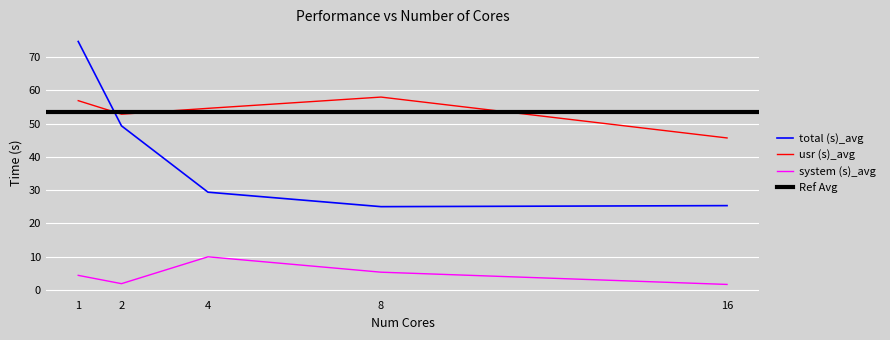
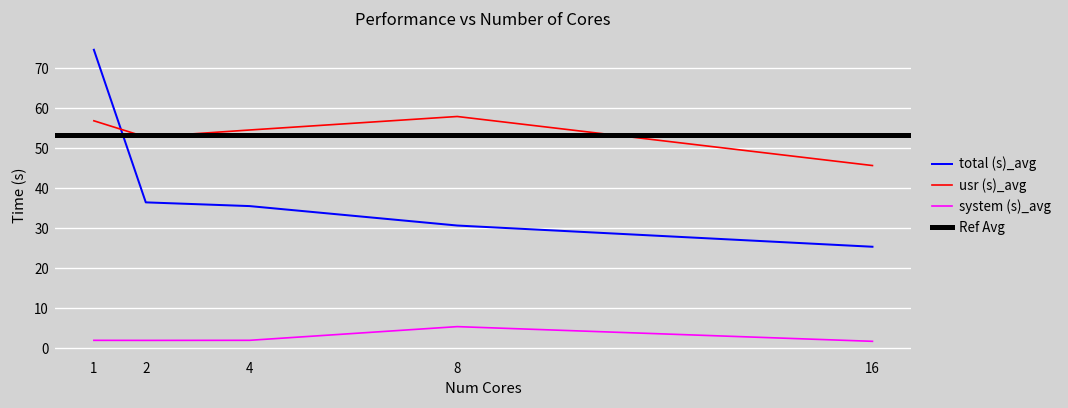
system (s)_avg, 1: 4 -> 2
total (s)_avg, 2: 49 -> 36
total (s)_avg, 4: 29 -> 36
system (s)_avg, 4: 10 -> 2
total (s)_avg, 8: 25 -> 31
